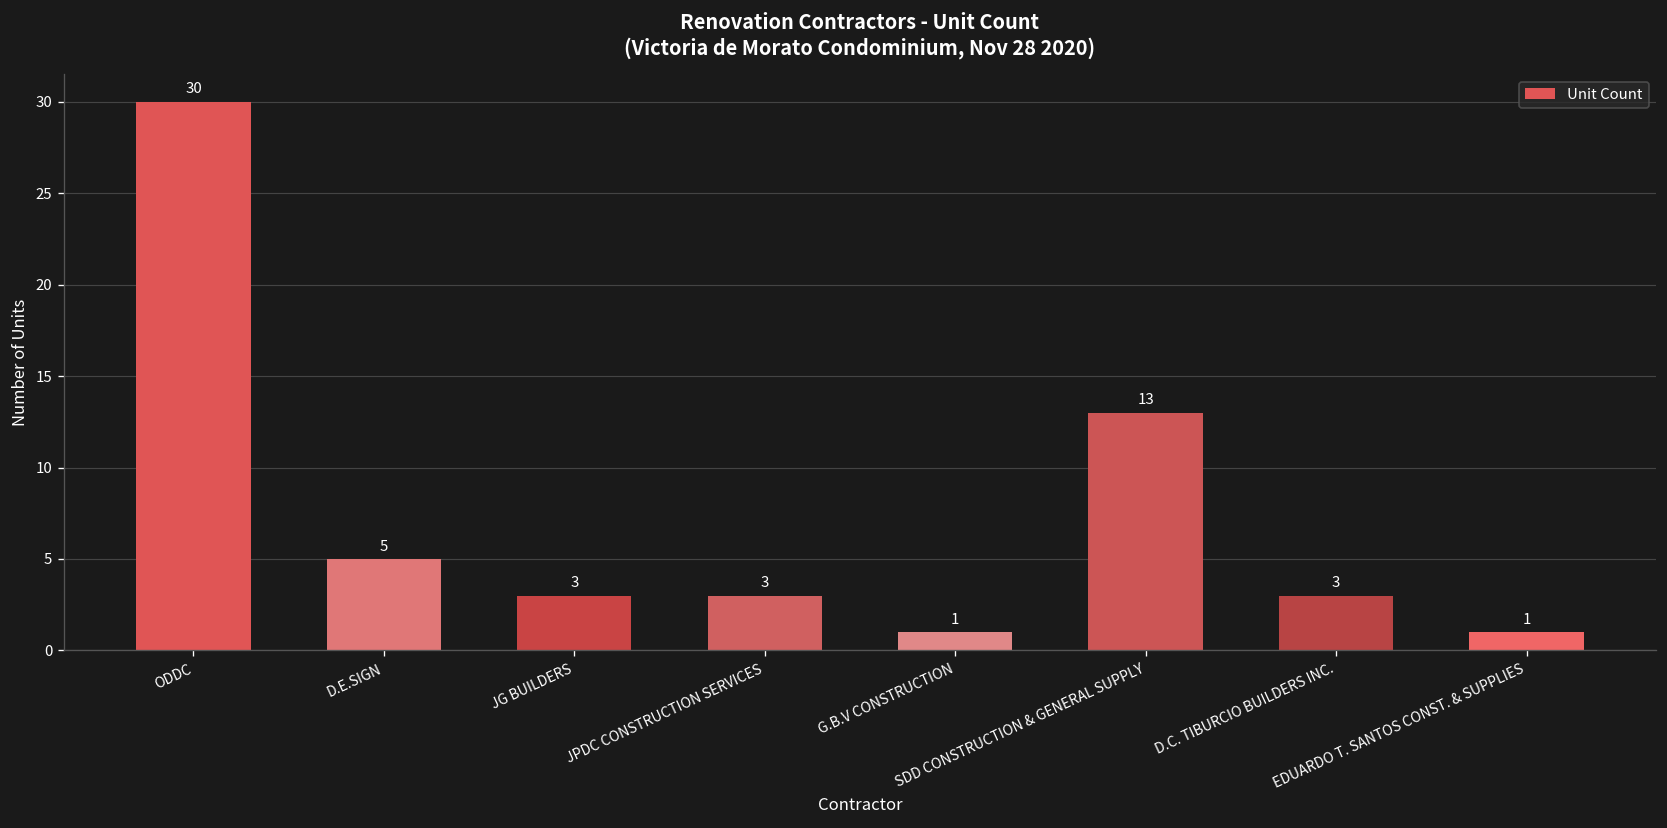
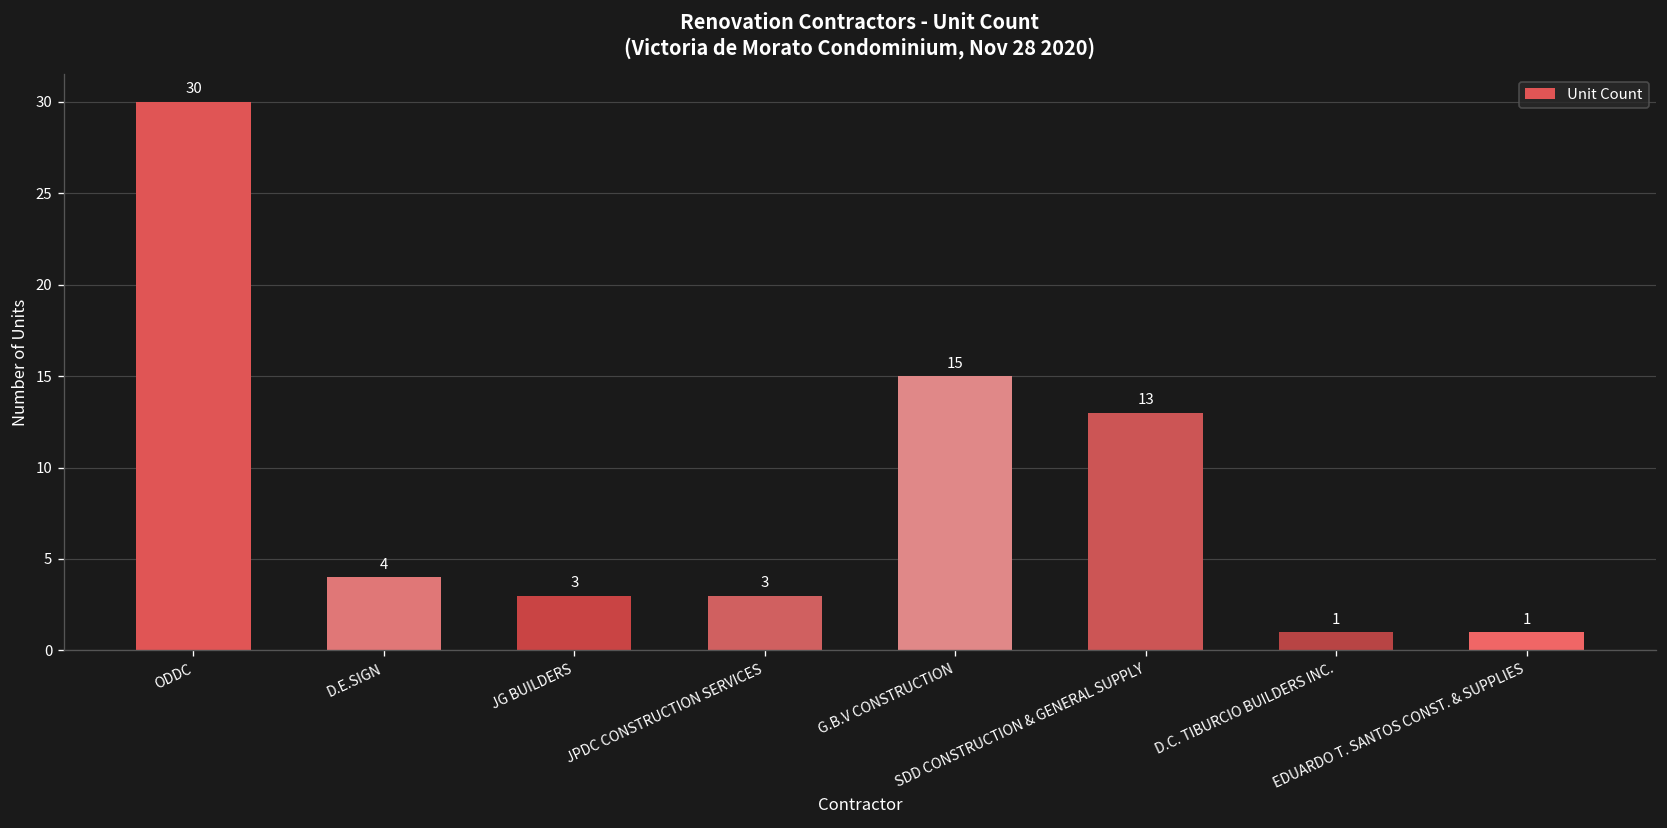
D.E.SIGN: 5 -> 4
G.B.V CONSTRUCTION: 1 -> 15
D.C. TIBURCIO BUILDERS INC.: 3 -> 1
